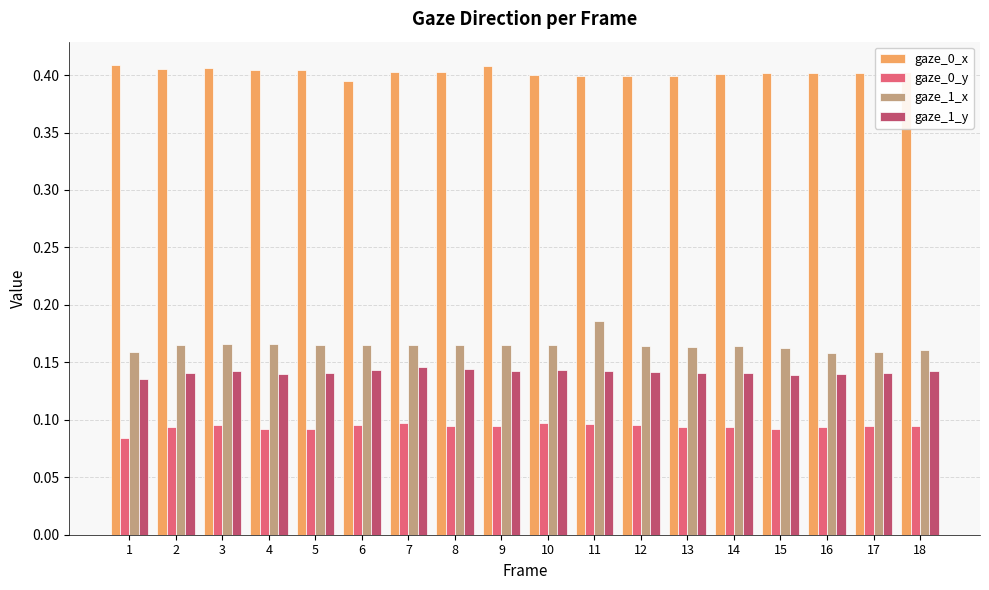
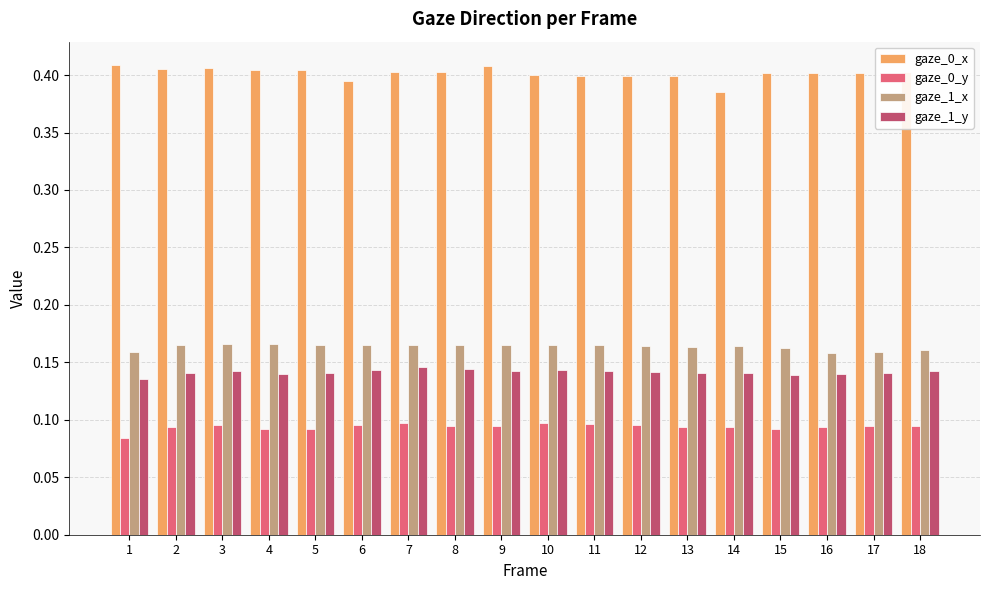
gaze_1_x, 11: 0.186 -> 0.165
gaze_0_x, 14: 0.401 -> 0.385
